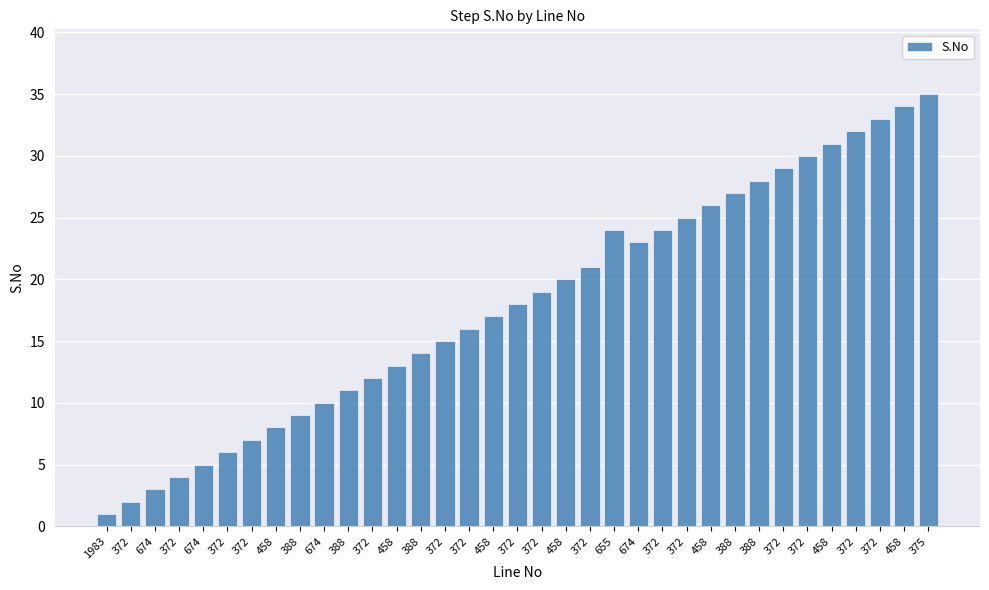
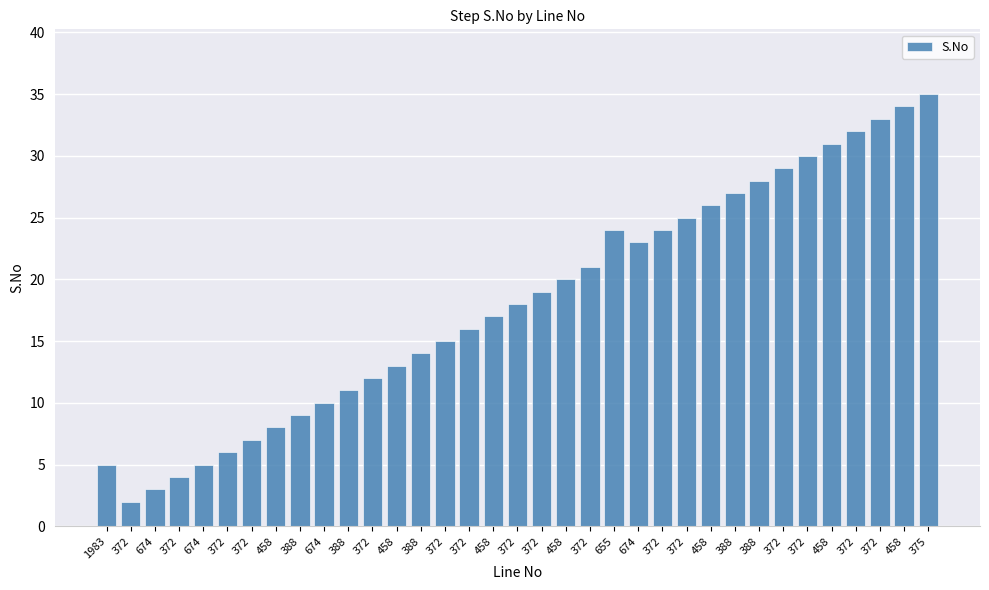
1983: 1 -> 5
